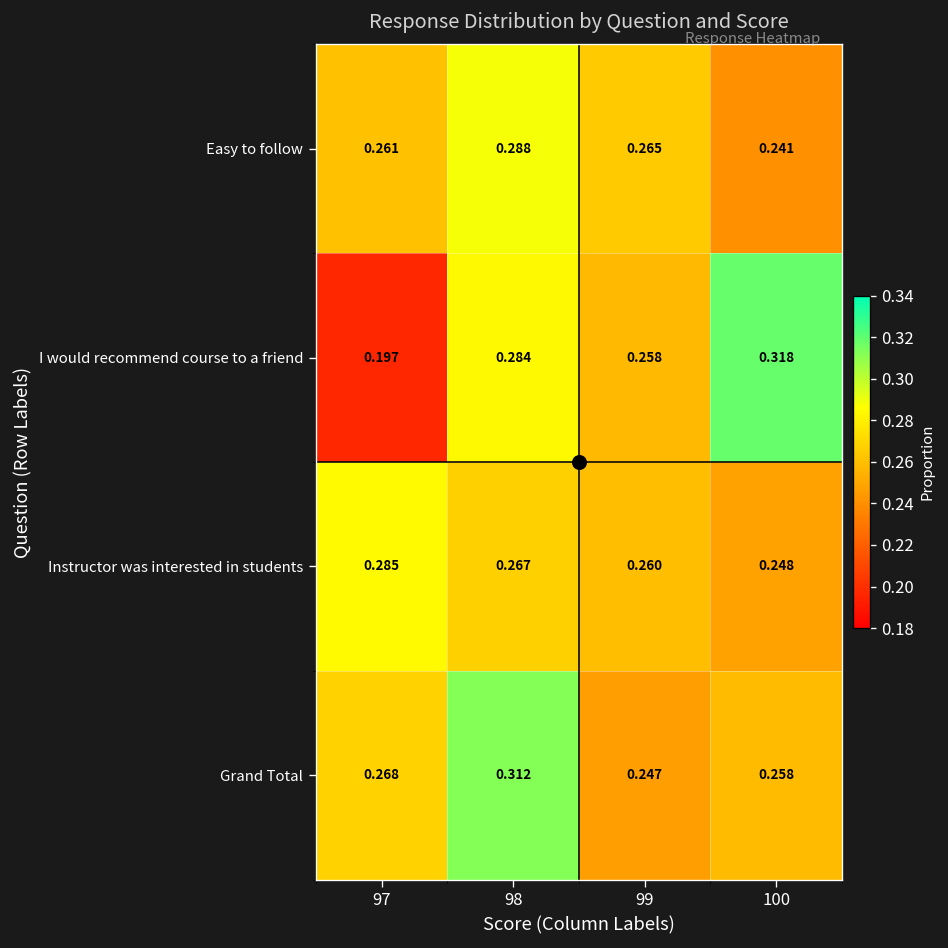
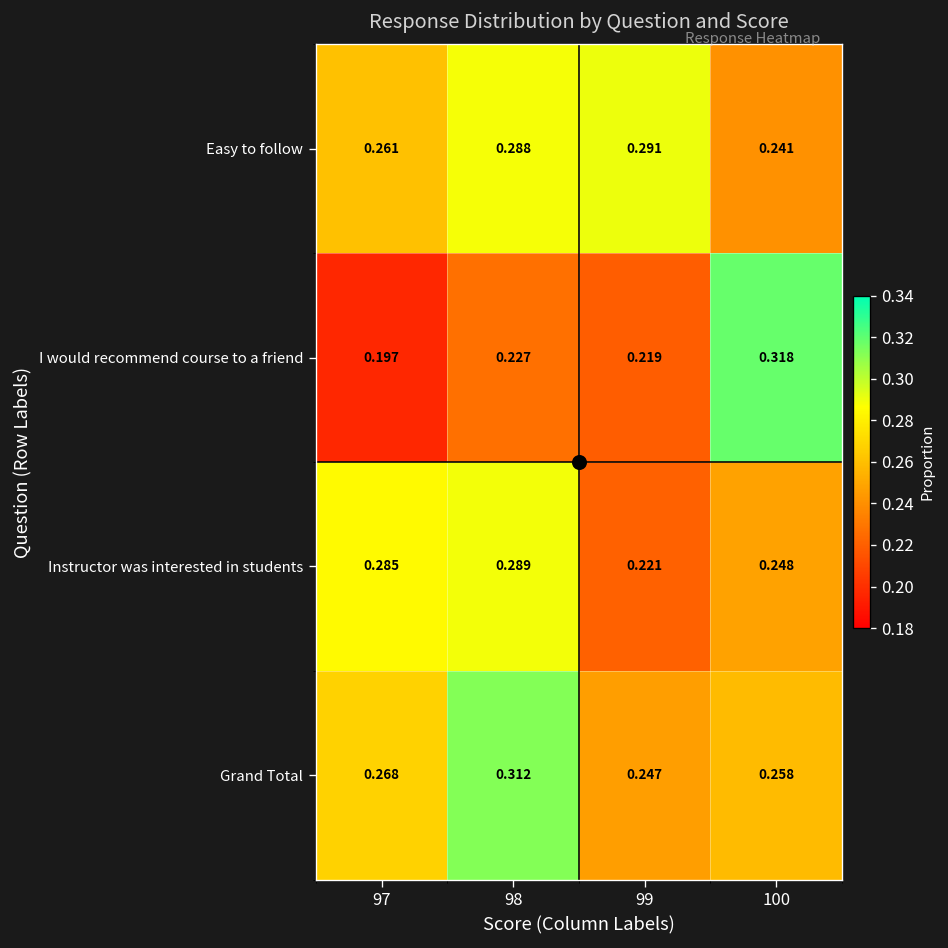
Easy to follow, 99: 0.265 -> 0.291
I would recommend course to a friend, 98: 0.284 -> 0.227
I would recommend course to a friend, 99: 0.258 -> 0.219
Instructor was interested in students, 98: 0.267 -> 0.289
Instructor was interested in students, 99: 0.260 -> 0.221
